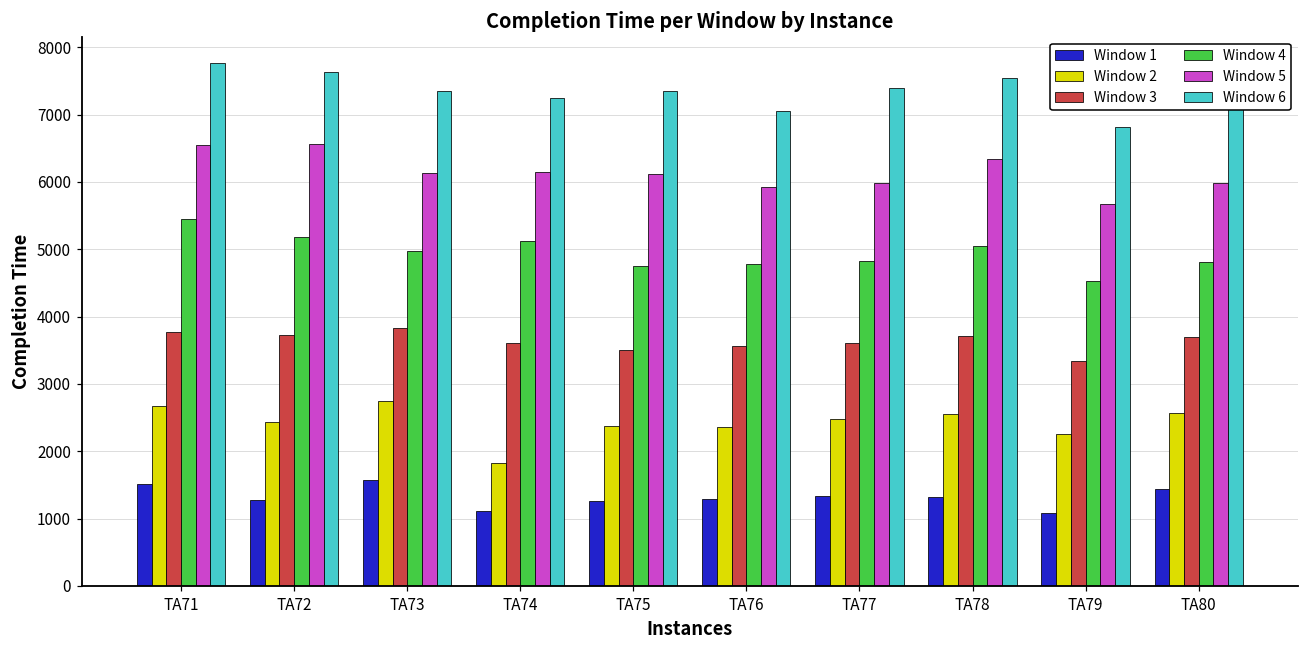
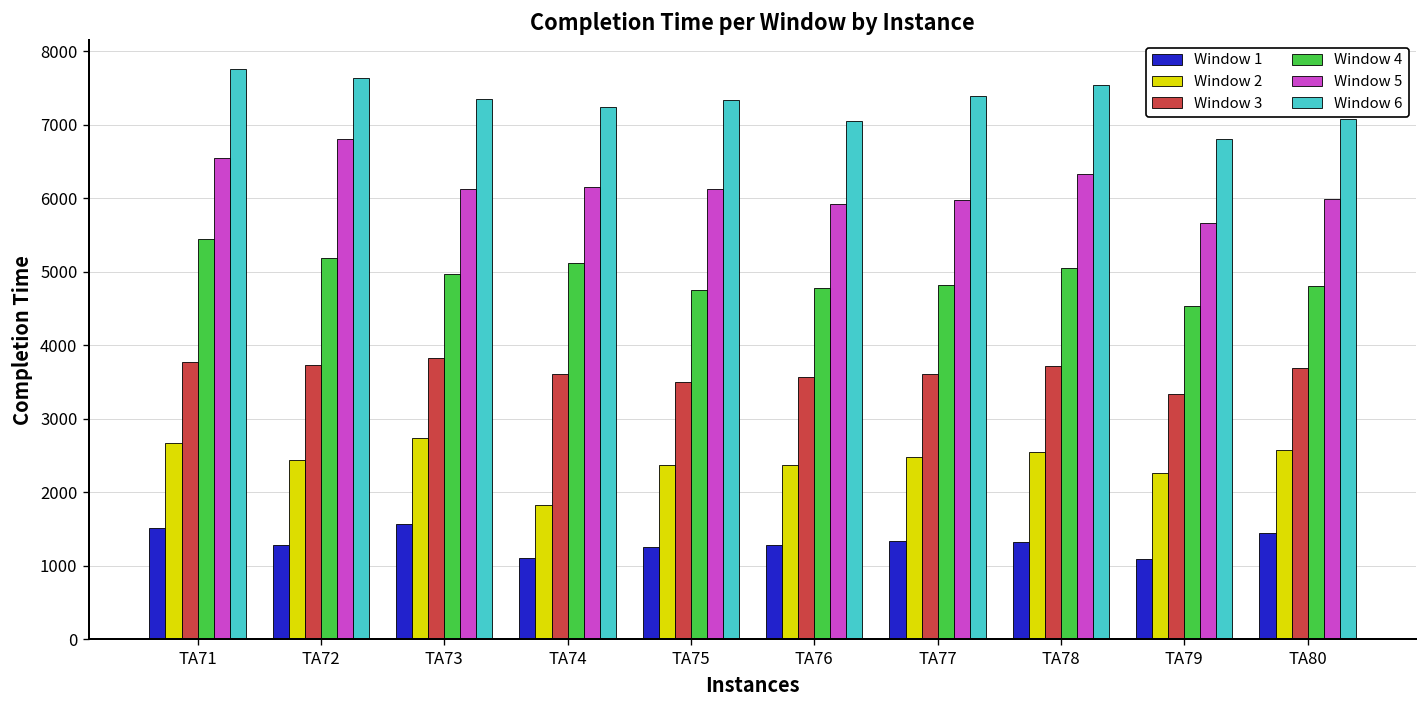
Window 5, TA72: 6600 -> 6800
